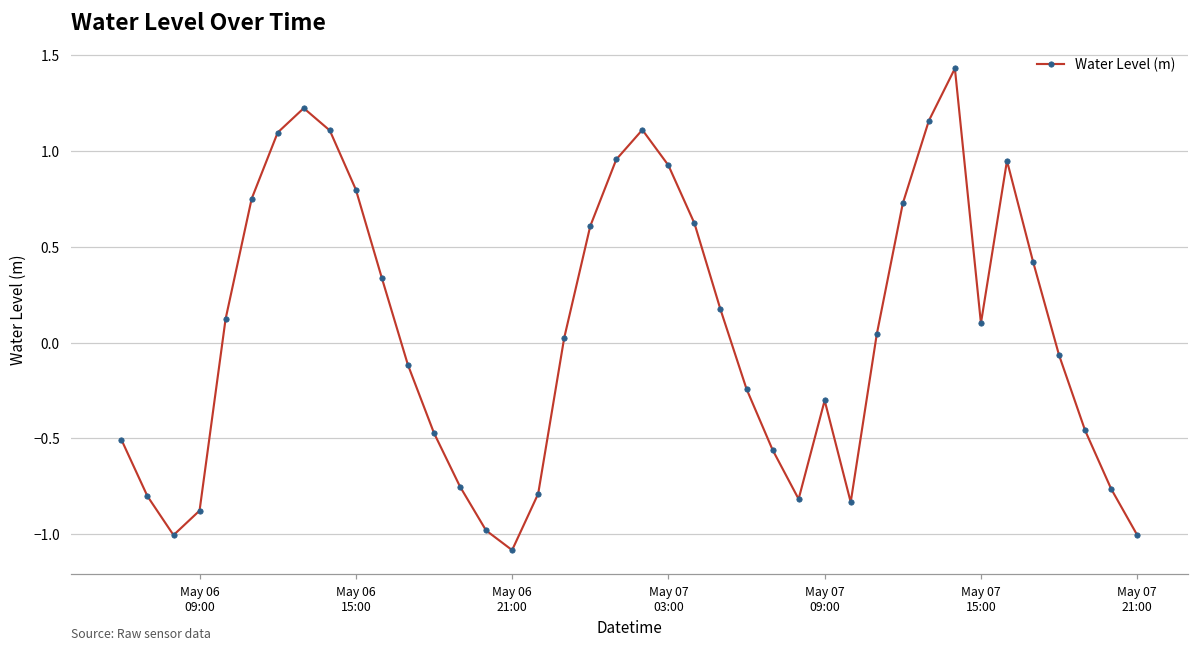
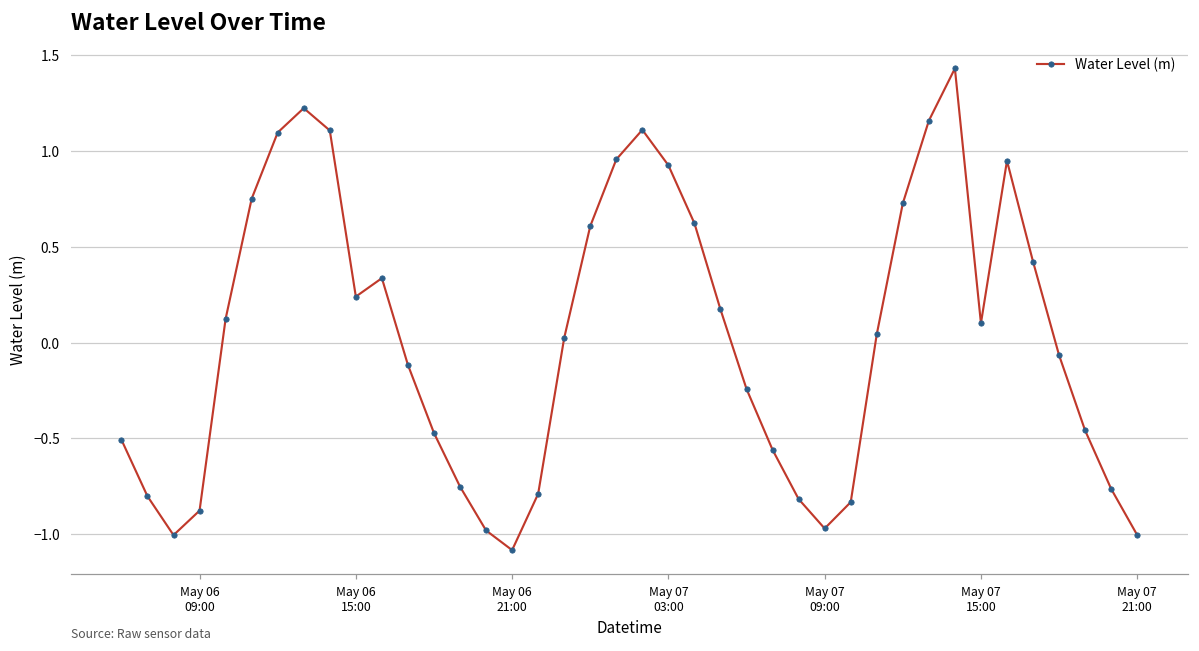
May 06 15:00: 0.80 -> 0.24
May 07 09:00: -0.30 -> -0.97
